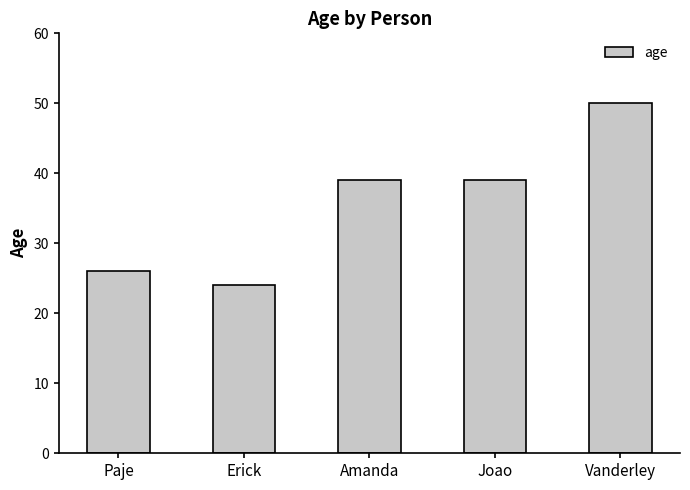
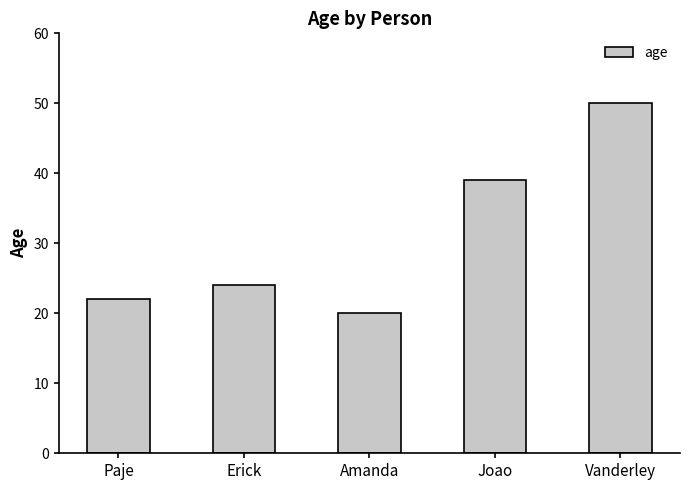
Paje: 26 -> 22
Amanda: 39 -> 20
